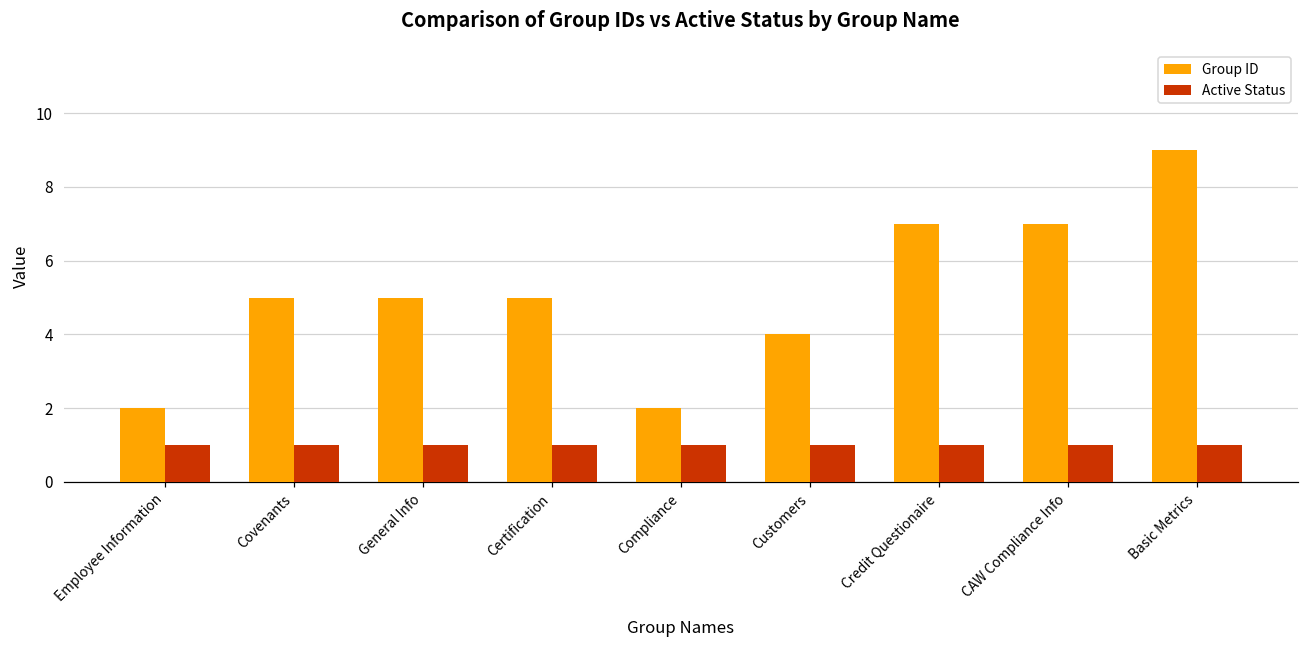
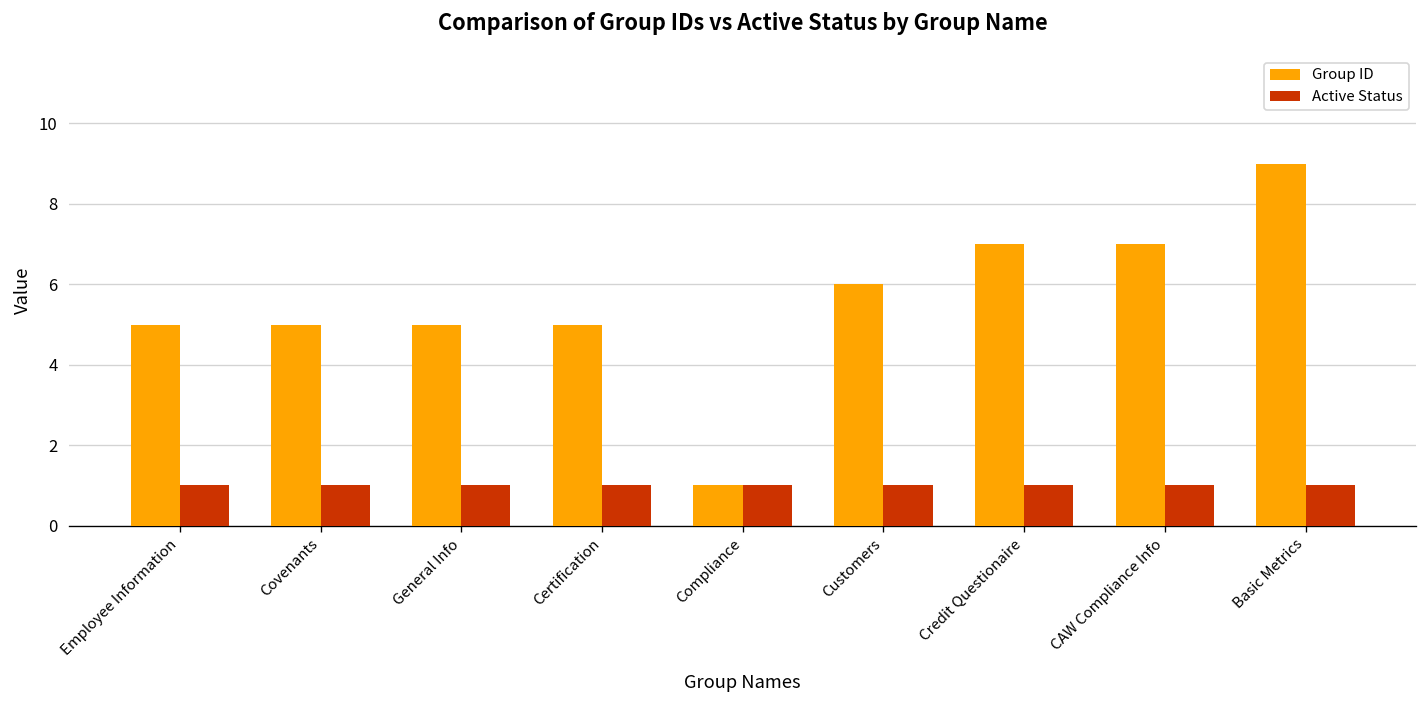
Group ID, Employee Information: 2 -> 5
Group ID, Compliance: 2 -> 1
Group ID, Customers: 4 -> 6
